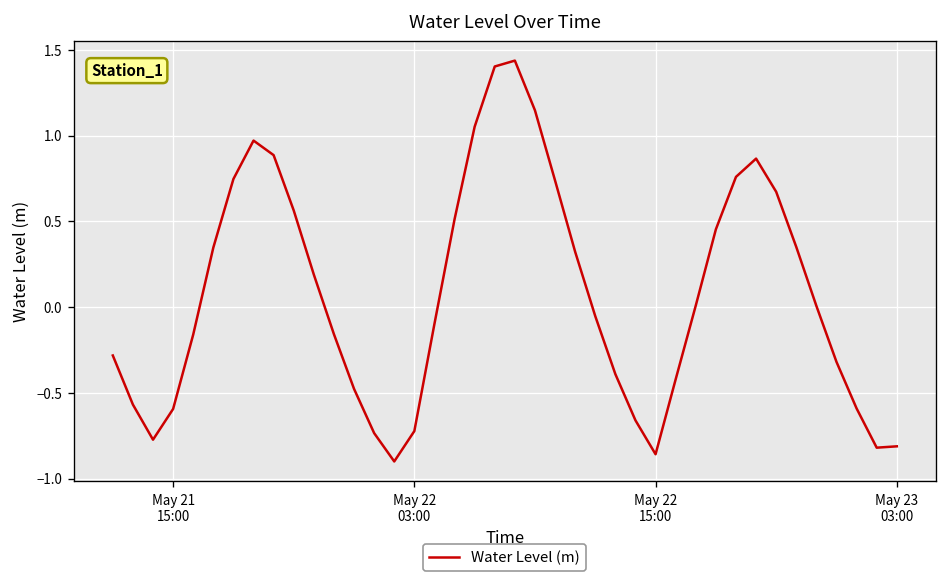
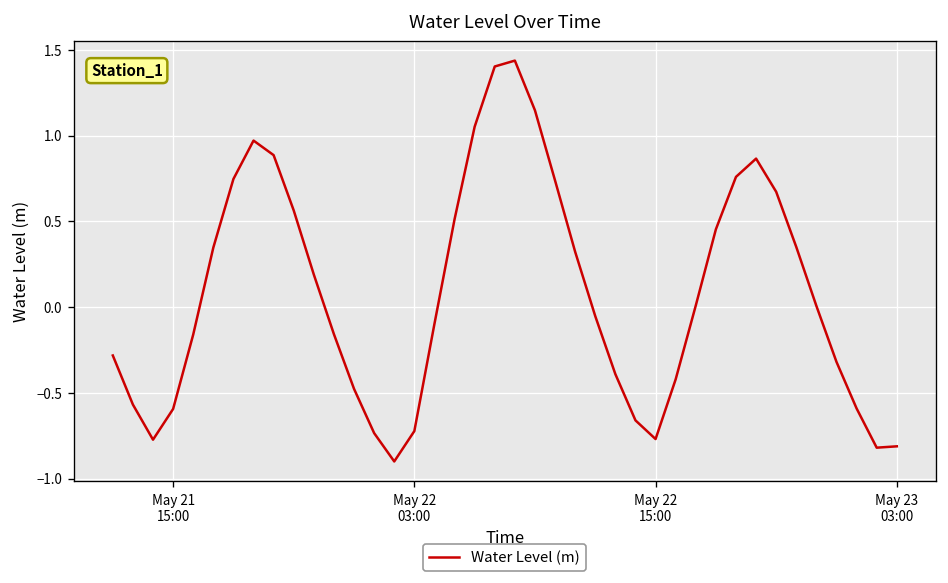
May 22 15:00: -0.86 -> -0.77
